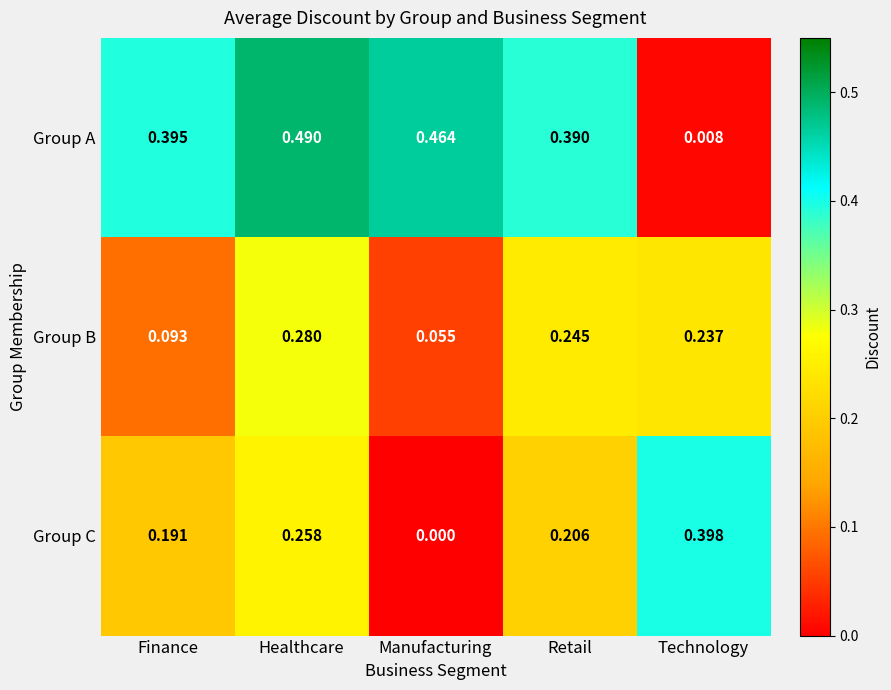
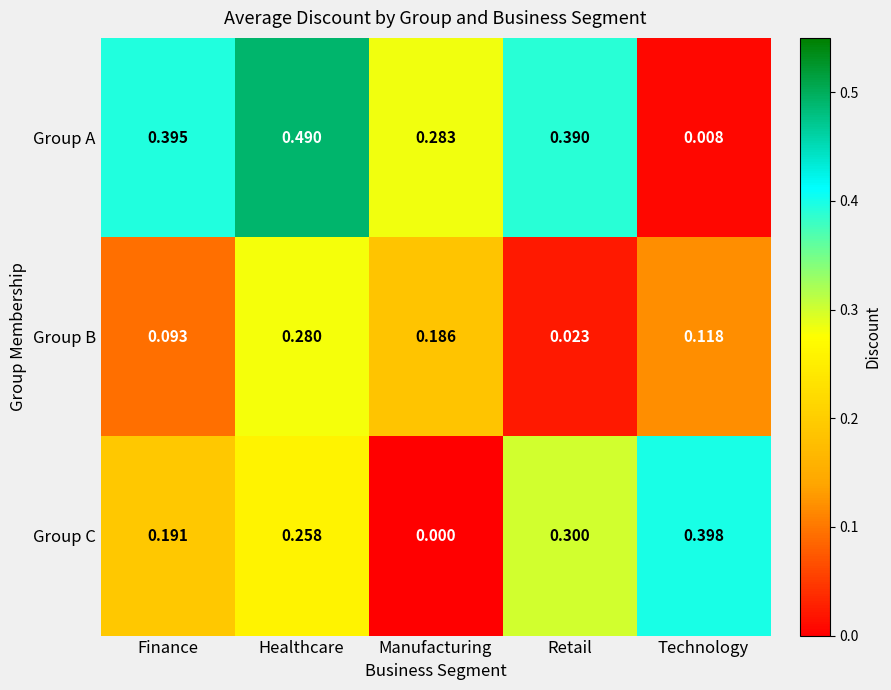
Group A, Manufacturing: 0.464 -> 0.283
Group B, Manufacturing: 0.055 -> 0.186
Group B, Retail: 0.245 -> 0.023
Group B, Technology: 0.237 -> 0.118
Group C, Retail: 0.206 -> 0.300
